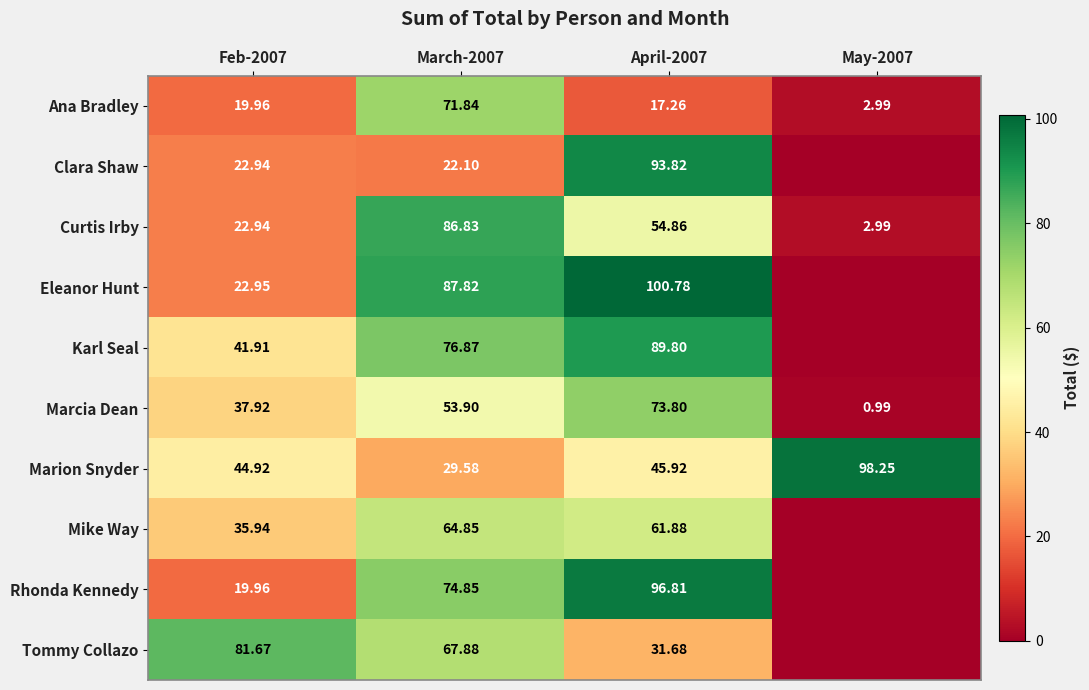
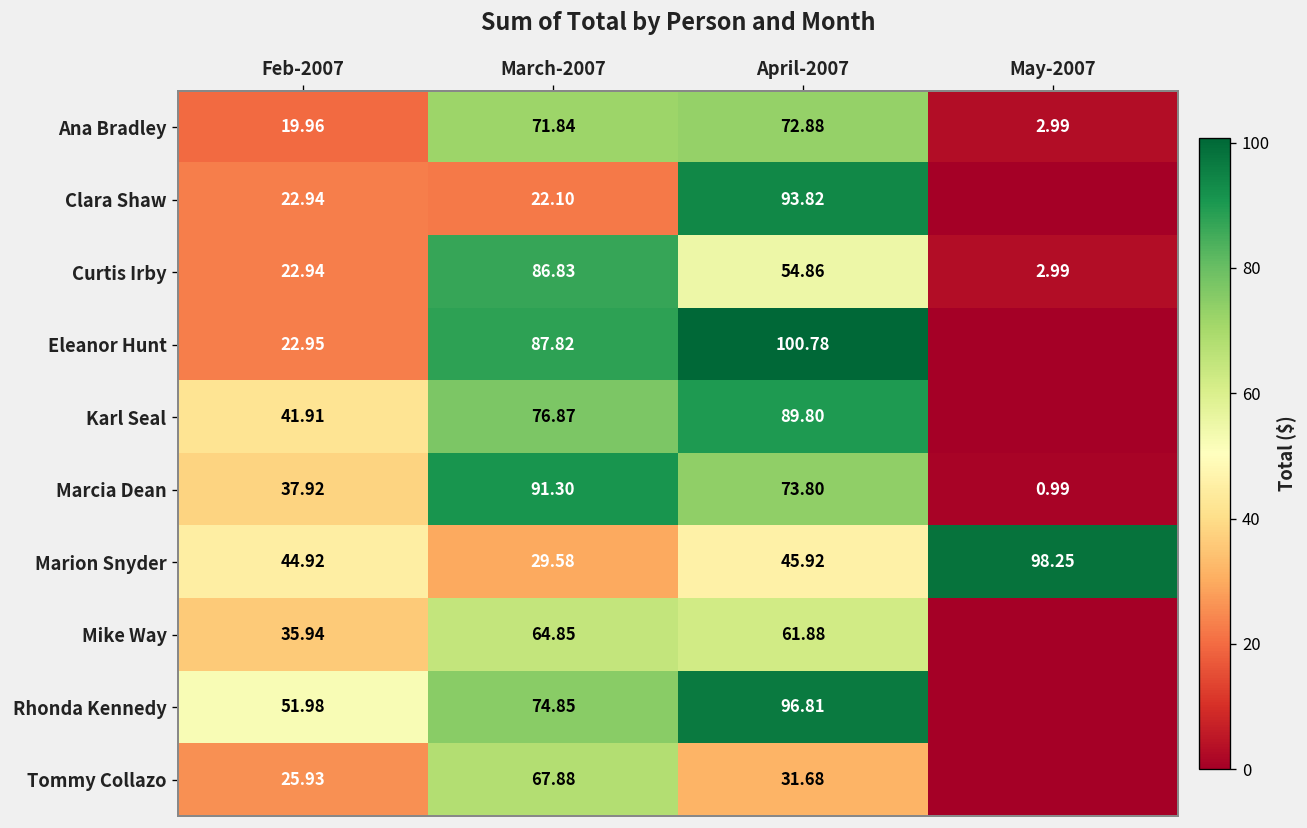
Ana Bradley, April-2007: 17.26 -> 72.88
Marcia Dean, March-2007: 53.90 -> 91.30
Rhonda Kennedy, Feb-2007: 19.96 -> 51.98
Tommy Collazo, Feb-2007: 81.67 -> 25.93
